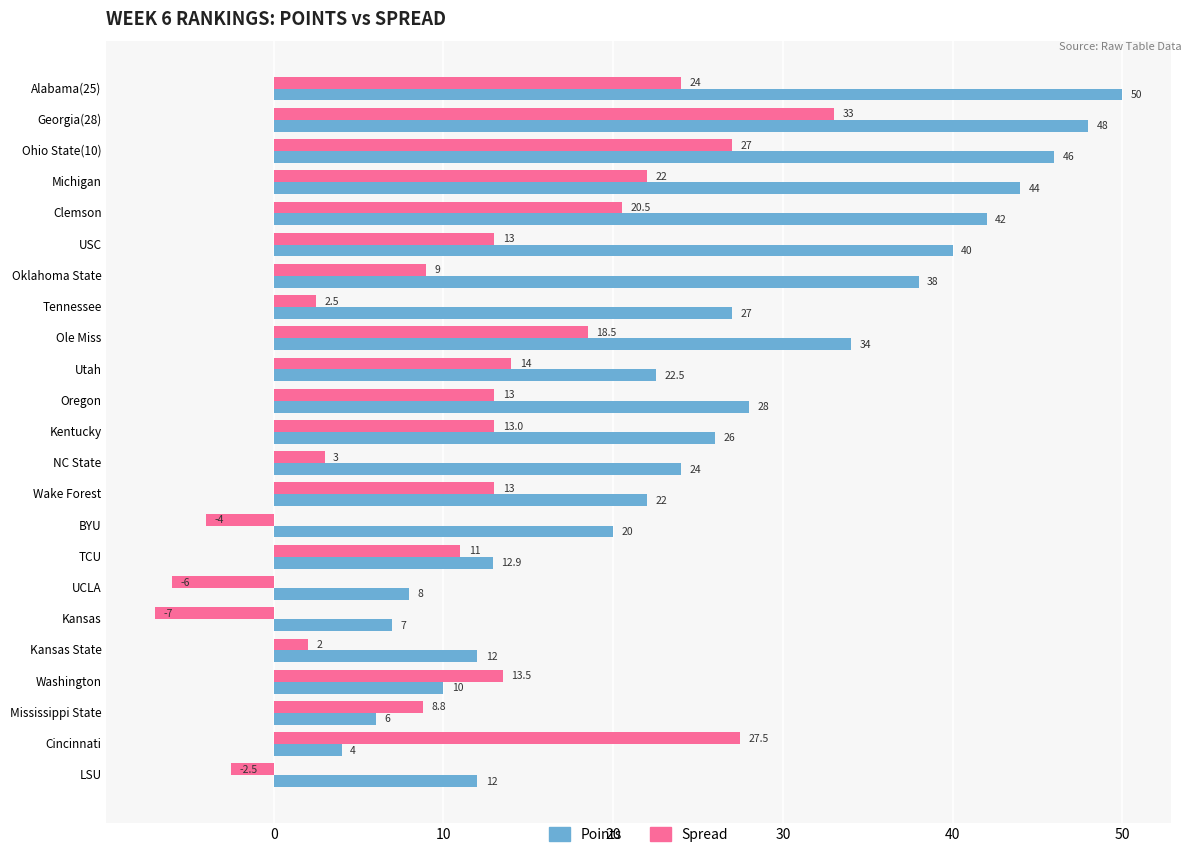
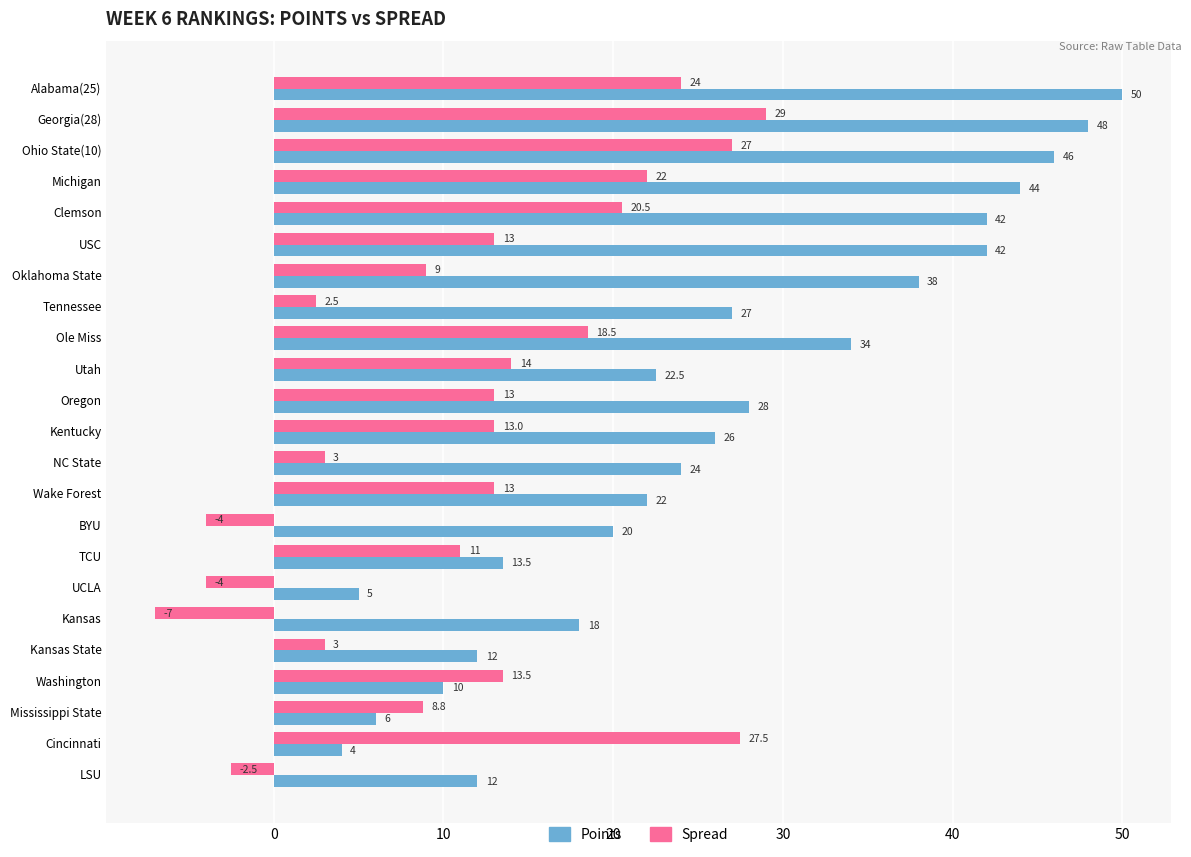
Spread, Georgia(28): 33 -> 29
Points, USC: 40 -> 42
Points, TCU: 12.9 -> 13.5
Spread, UCLA: -6 -> -4
Points, UCLA: 8 -> 5
Points, Kansas: 7 -> 18
Spread, Kansas State: 2 -> 3
